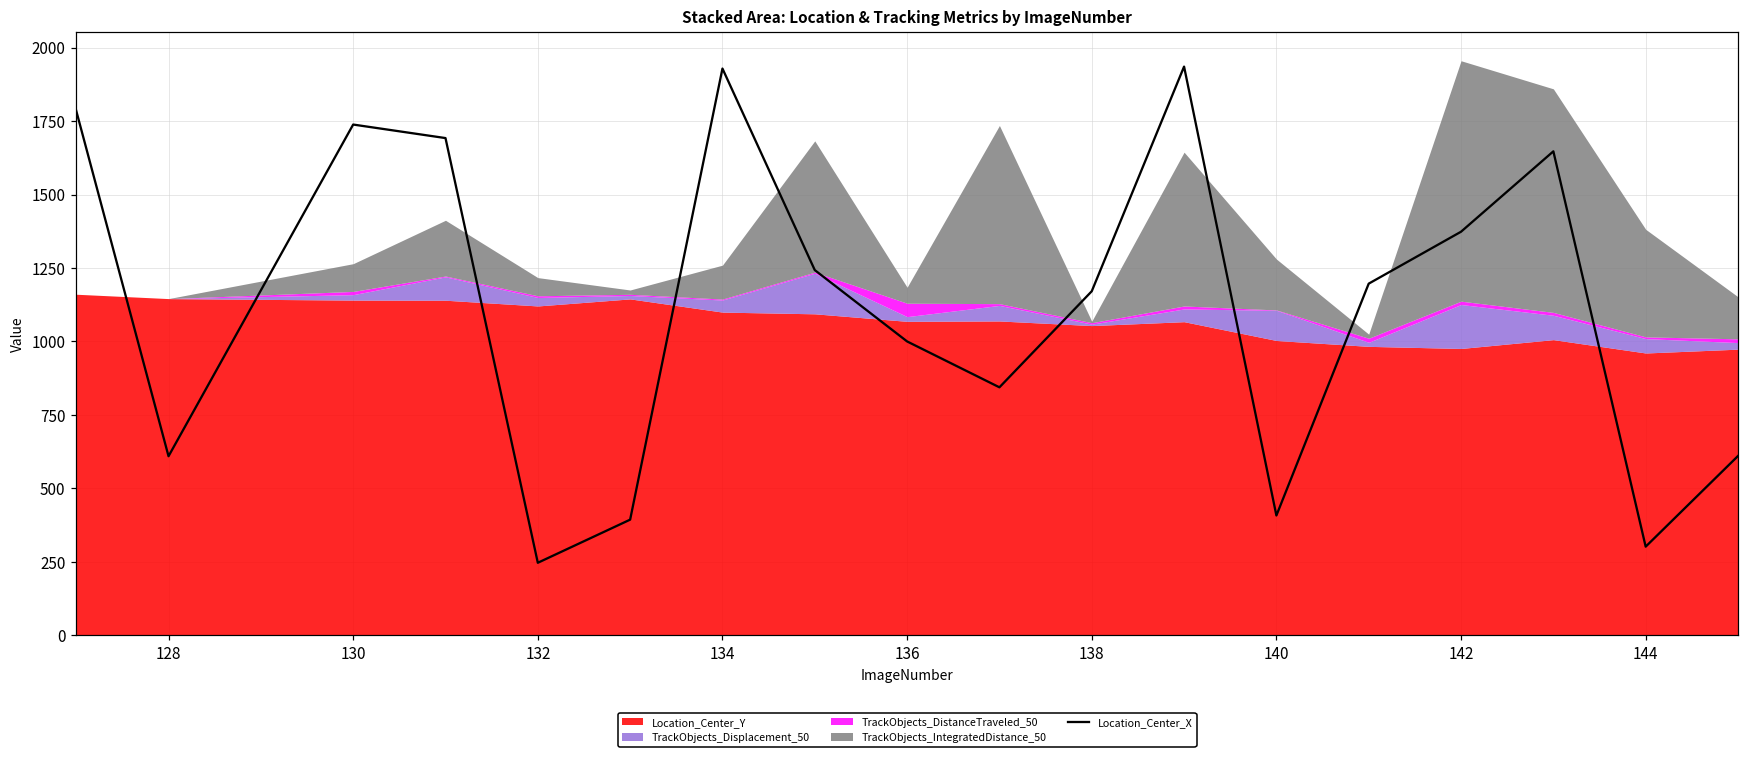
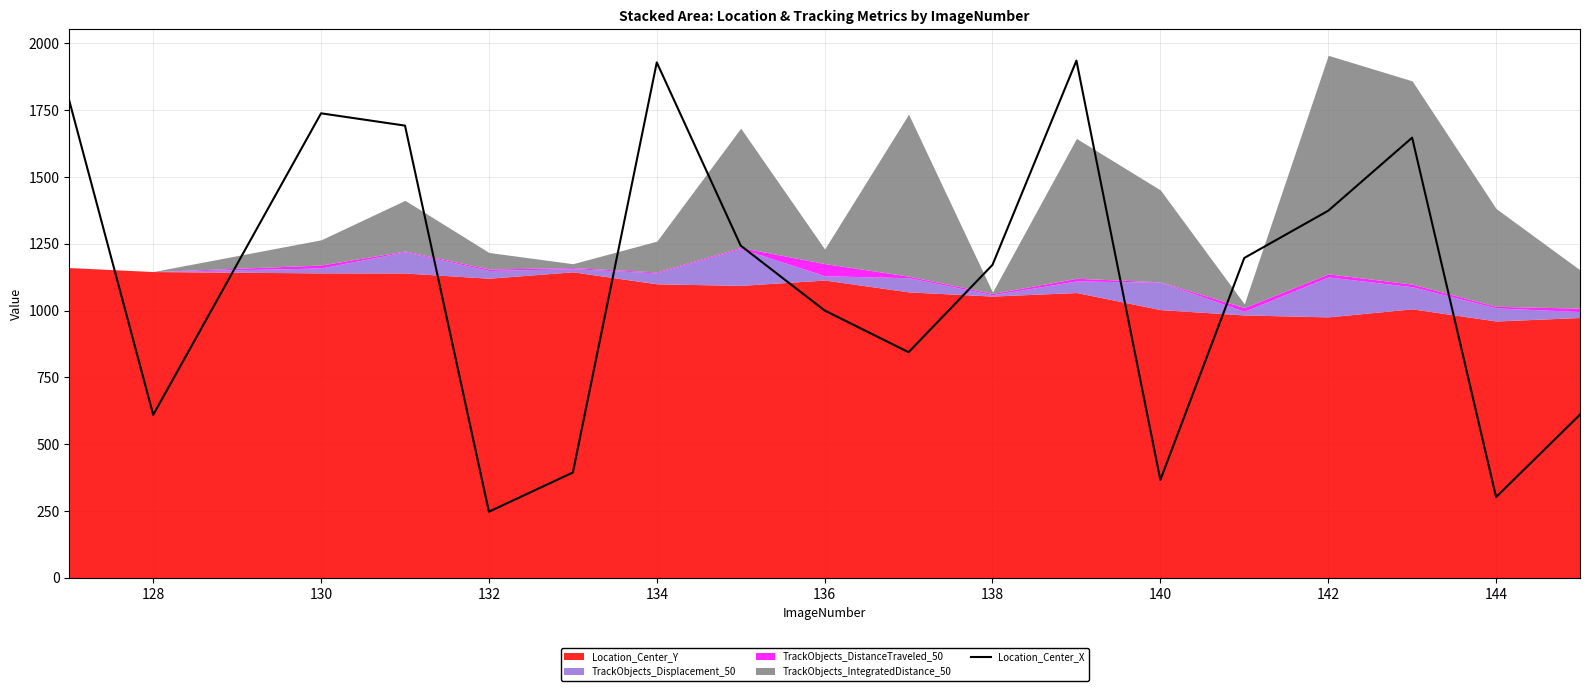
Location_Center_Y, 136: 1070 -> 1110
Location_Center_X, 140: 410 -> 370
TrackObjects_IntegratedDistance_50, 140: 170 -> 340
